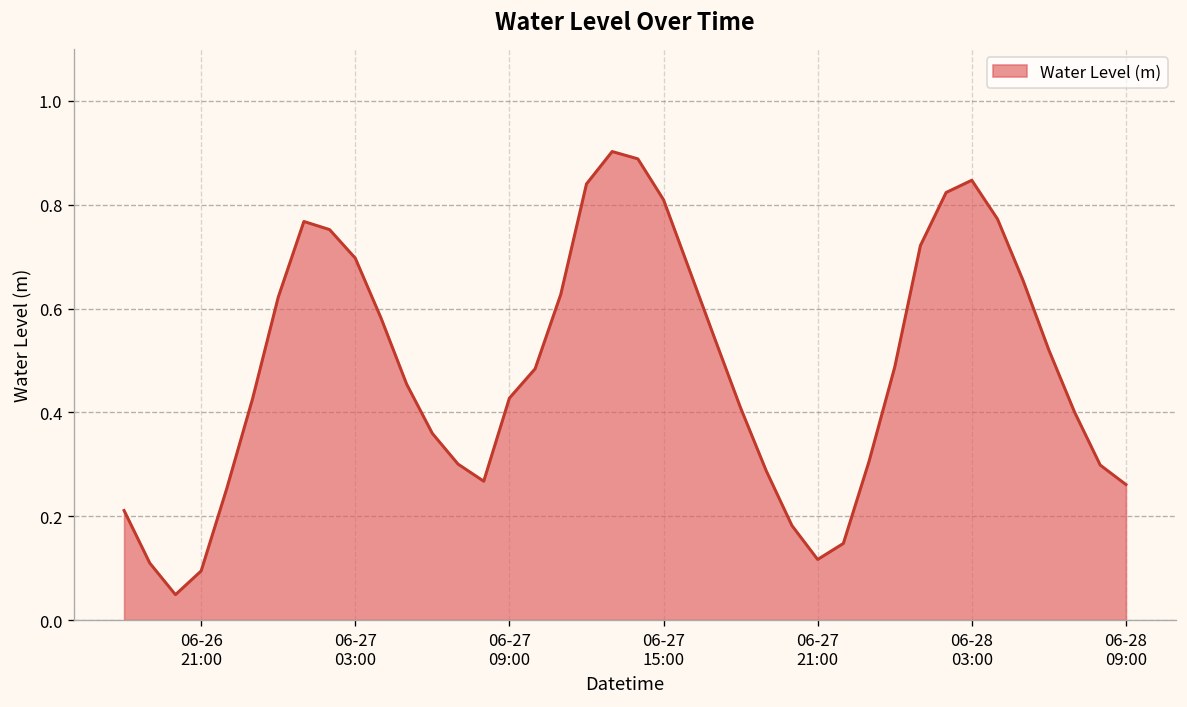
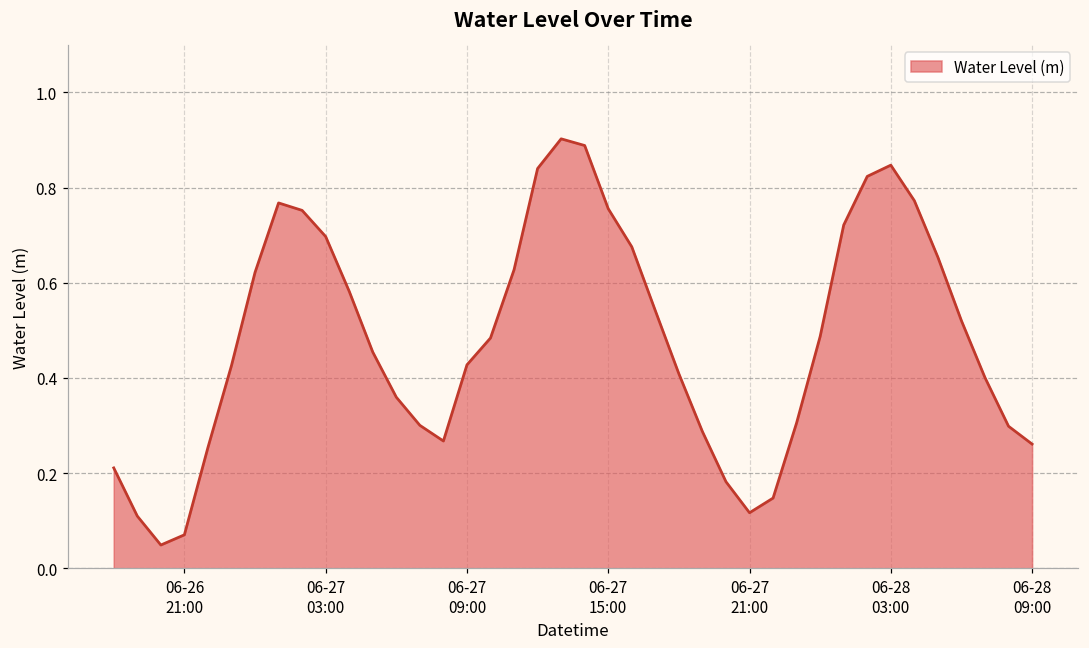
06-26 21:00: 0.09 -> 0.07
06-27 15:00: 0.81 -> 0.76
